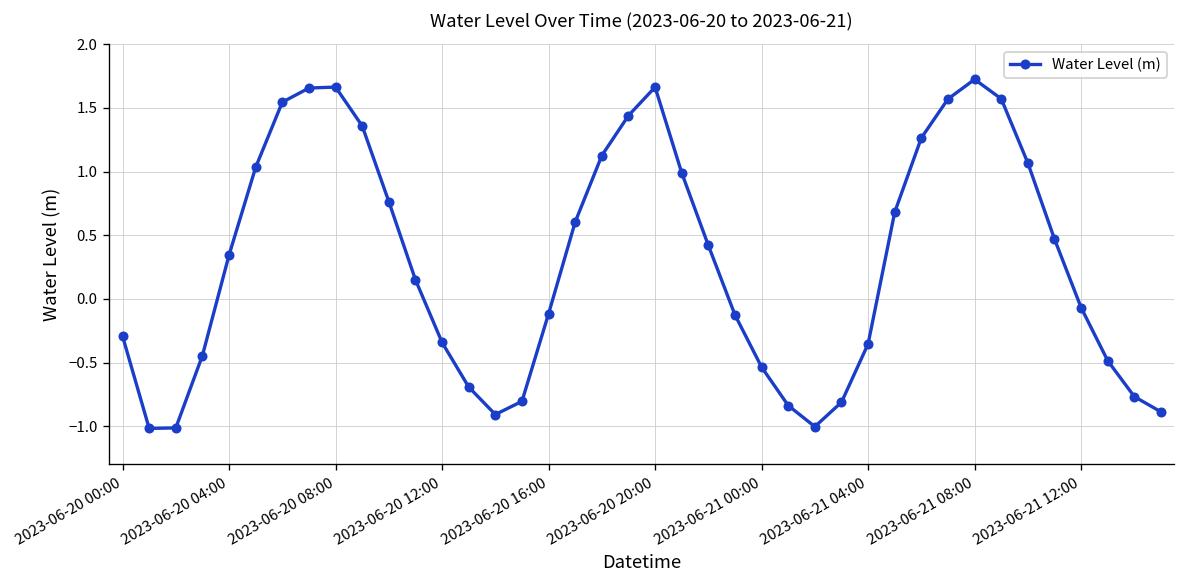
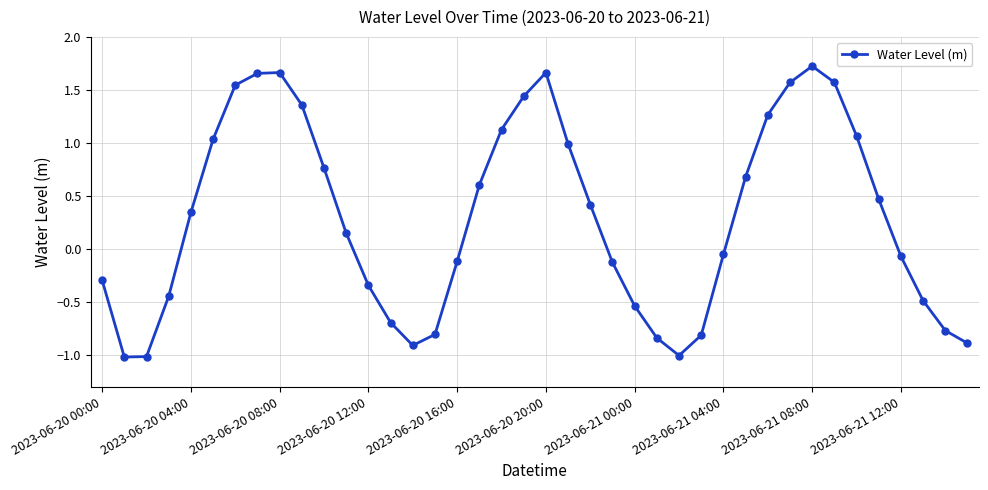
2023-06-21 04:00: -0.35 -> -0.05
